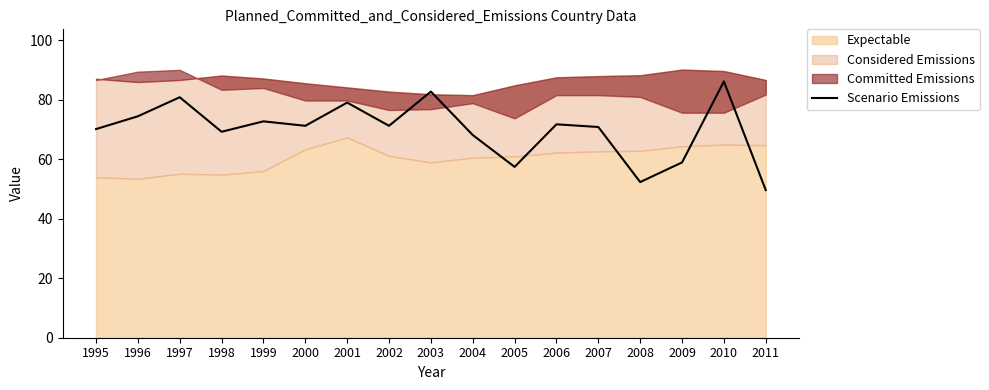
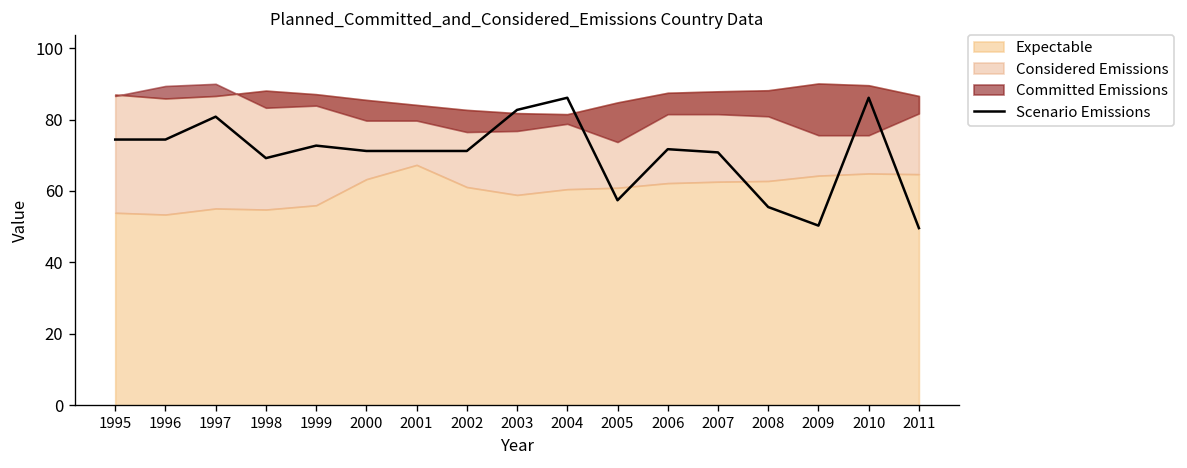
Scenario Emissions, 1995: 70 -> 74
Scenario Emissions, 2001: 79 -> 71
Scenario Emissions, 2004: 68 -> 86
Scenario Emissions, 2008: 52 -> 56
Scenario Emissions, 2009: 59 -> 50
